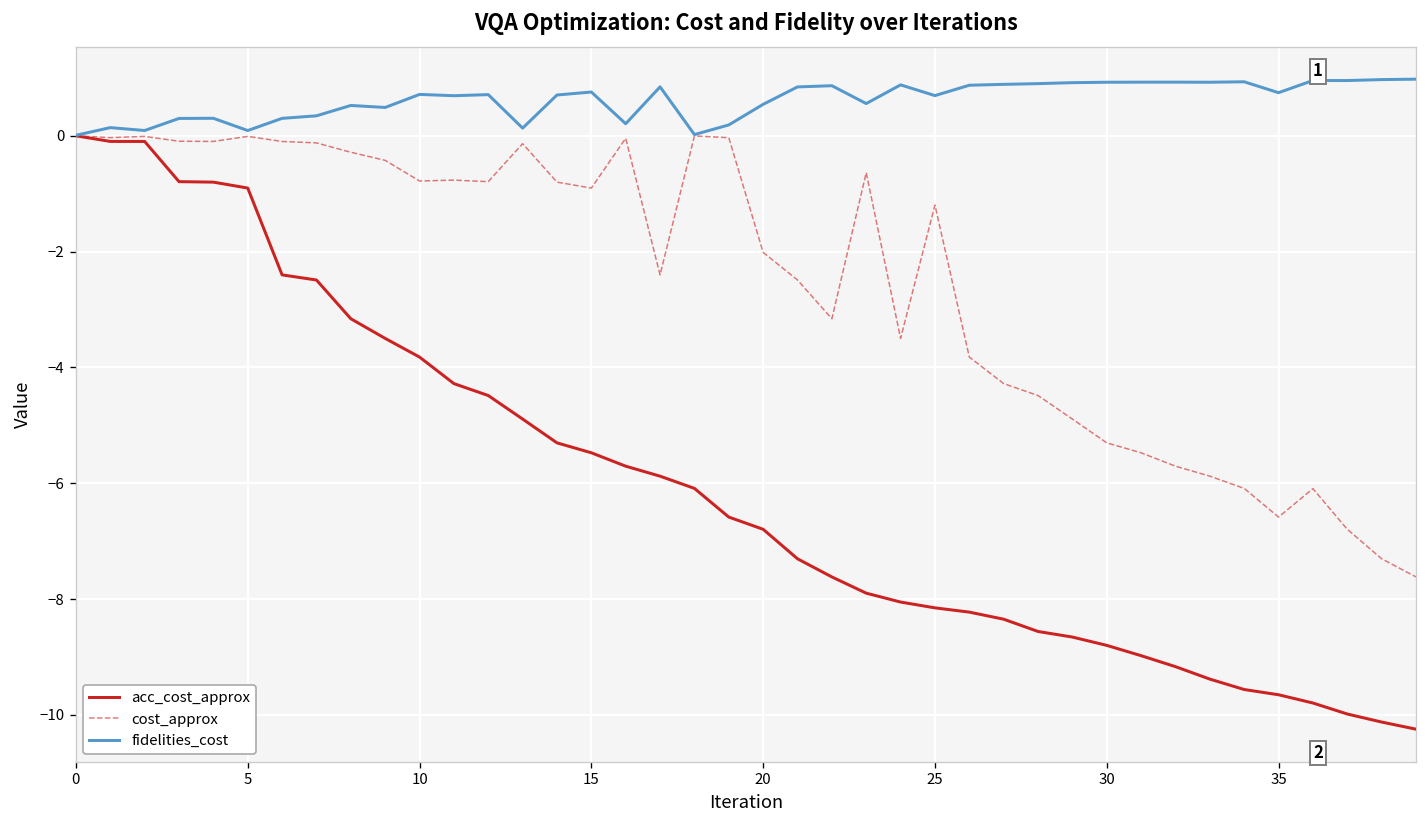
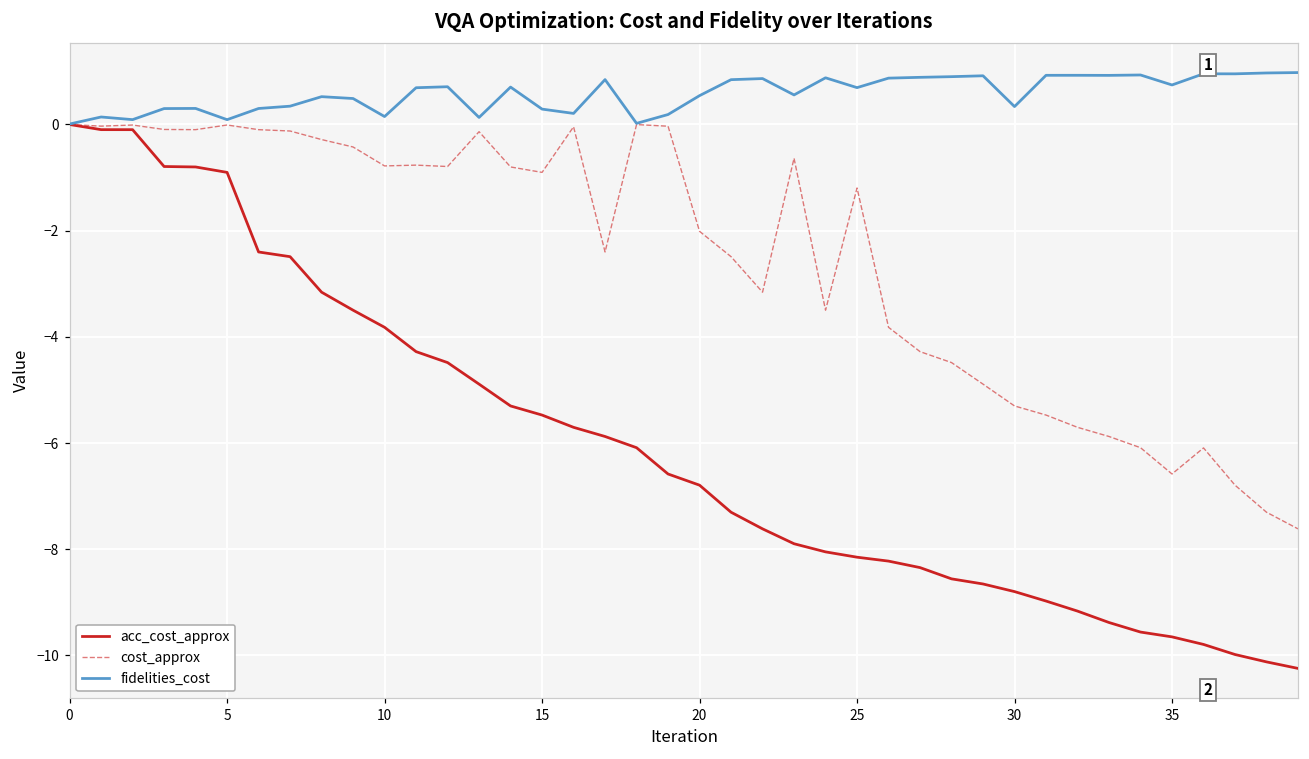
fidelities_cost, 10: 0.7 -> 0.1
fidelities_cost, 15: 0.8 -> 0.3
fidelities_cost, 30: 0.9 -> 0.3
